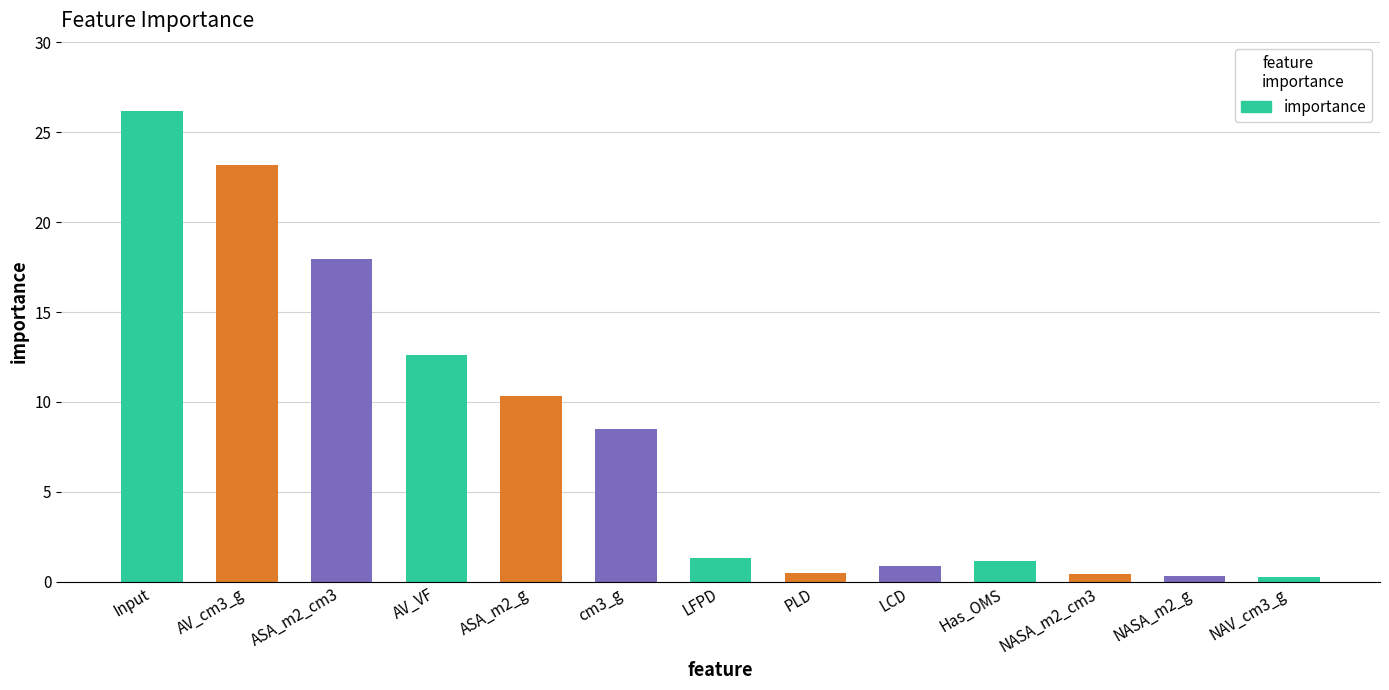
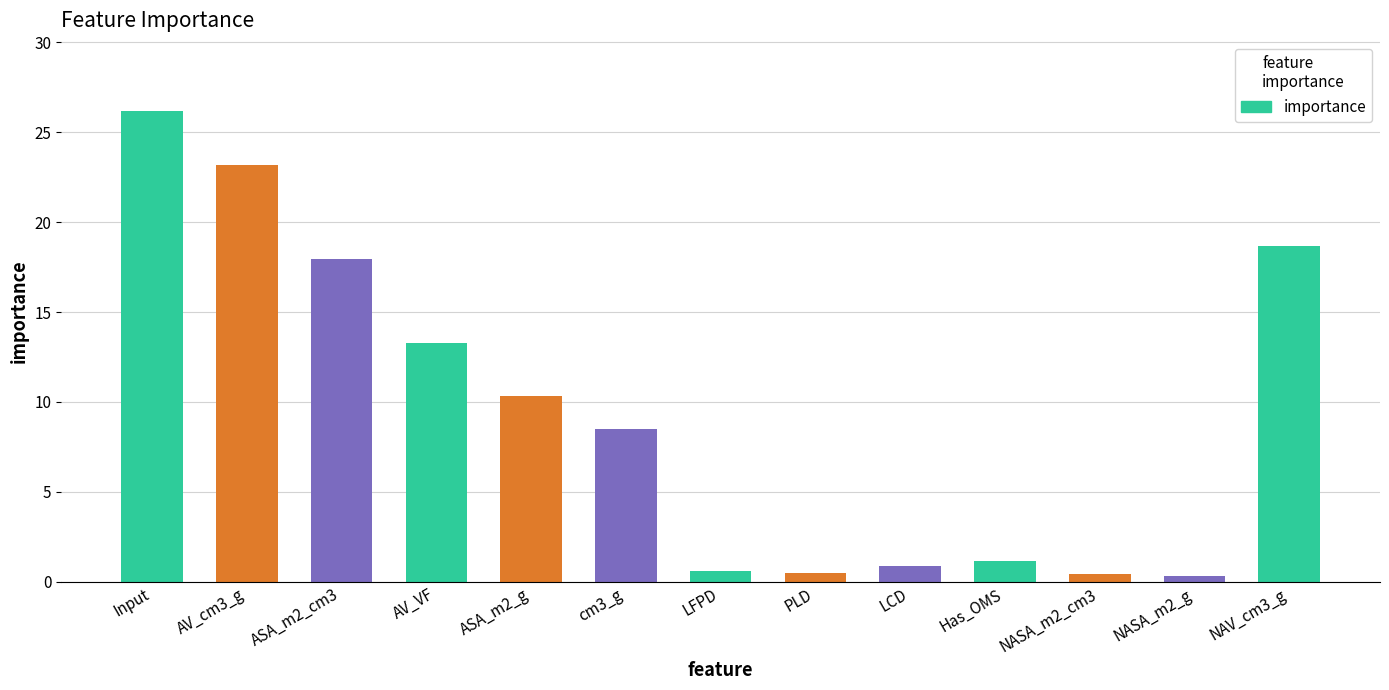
AV_VF: 12.6 -> 13.3
LFPD: 1.3 -> 0.6
NAV_cm3_g: 0.2 -> 18.7
